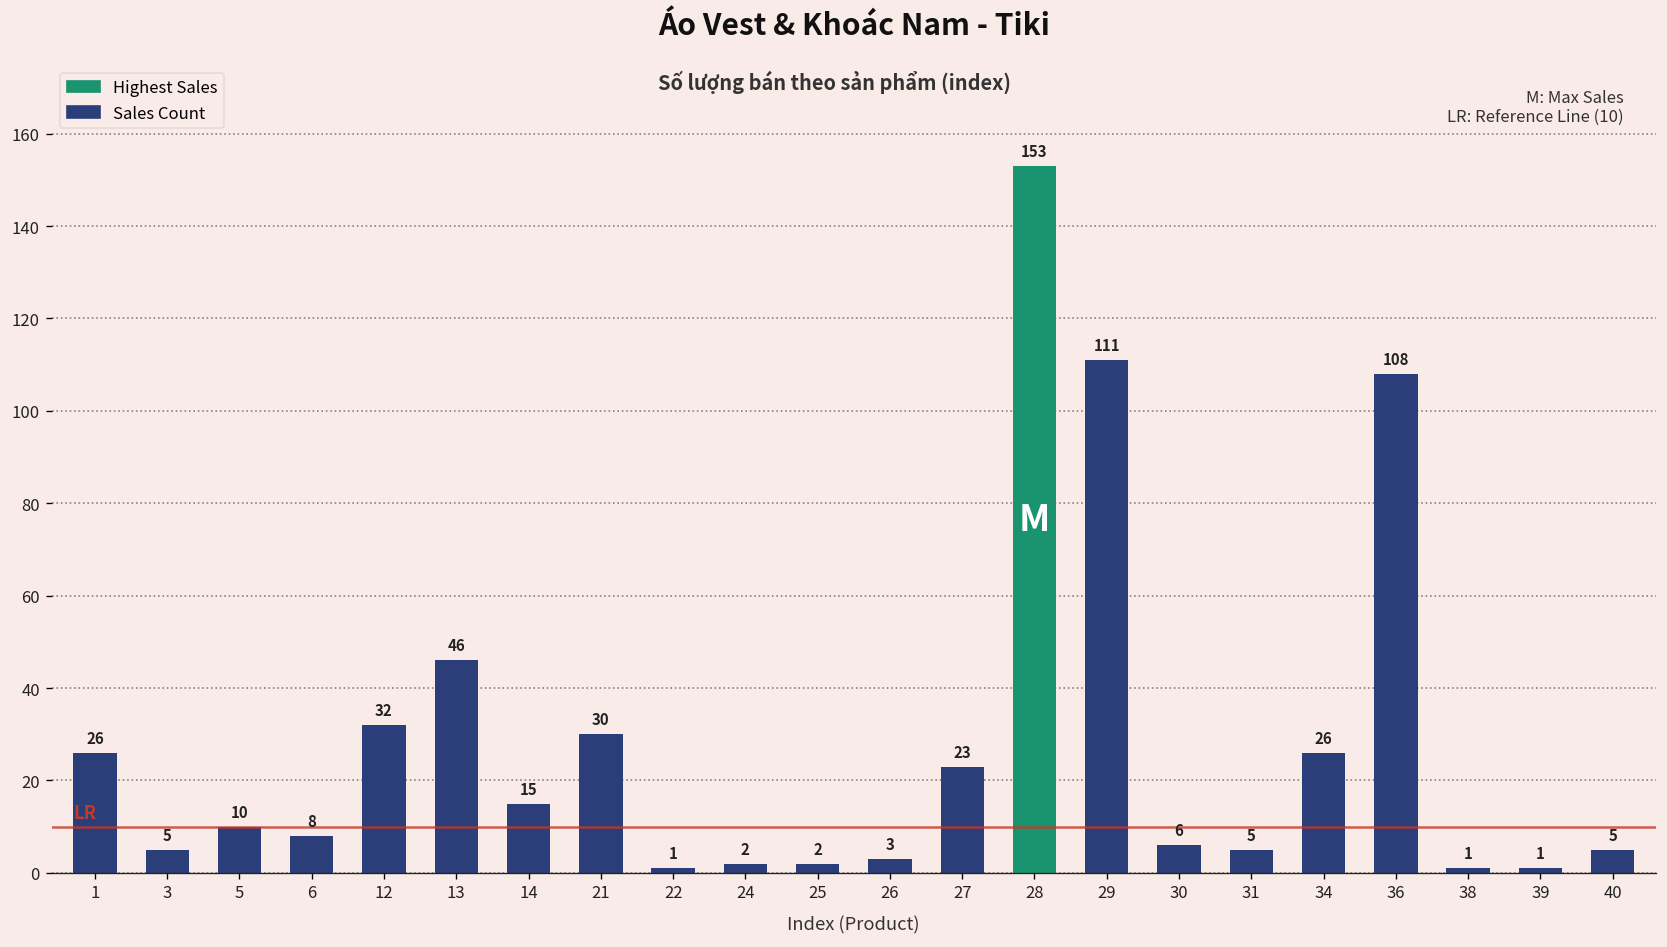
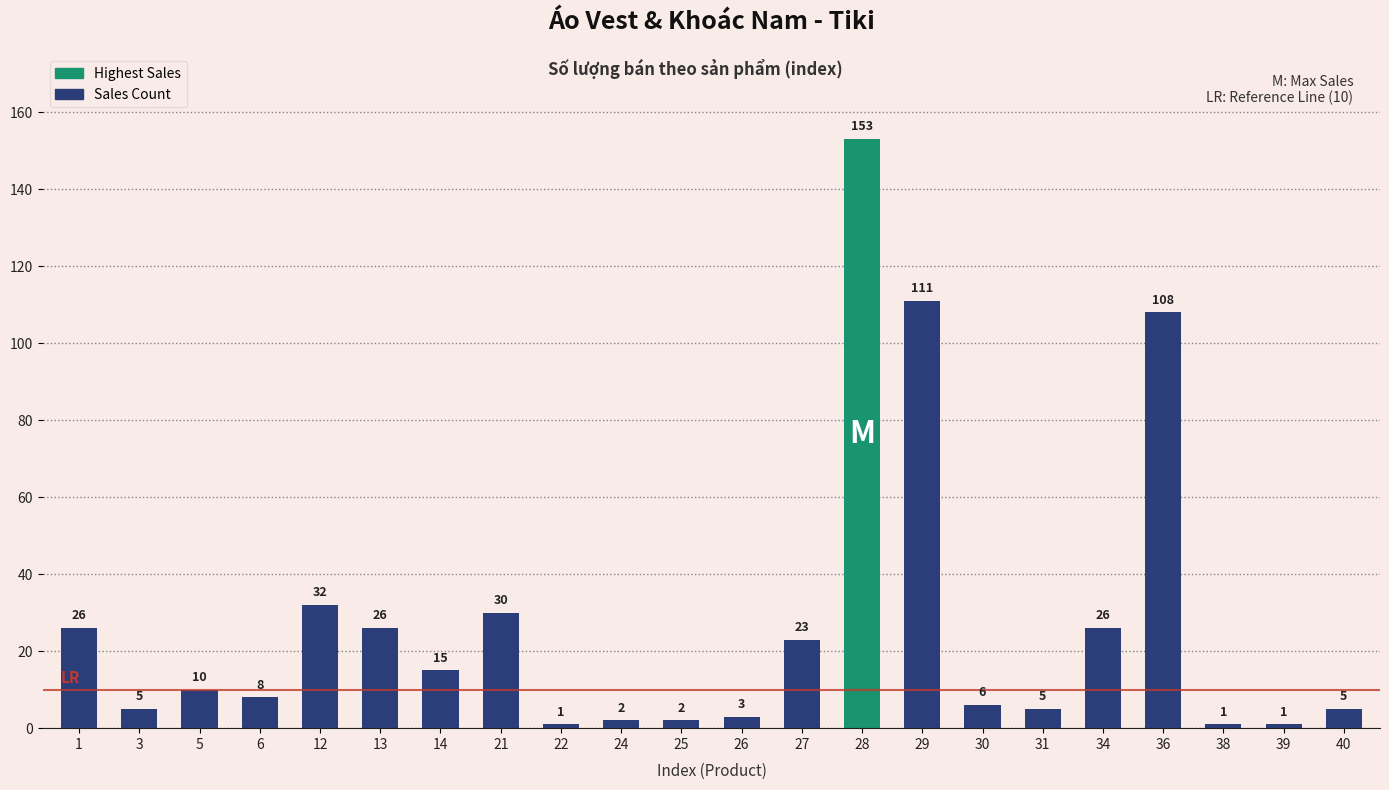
13: 46 -> 26
